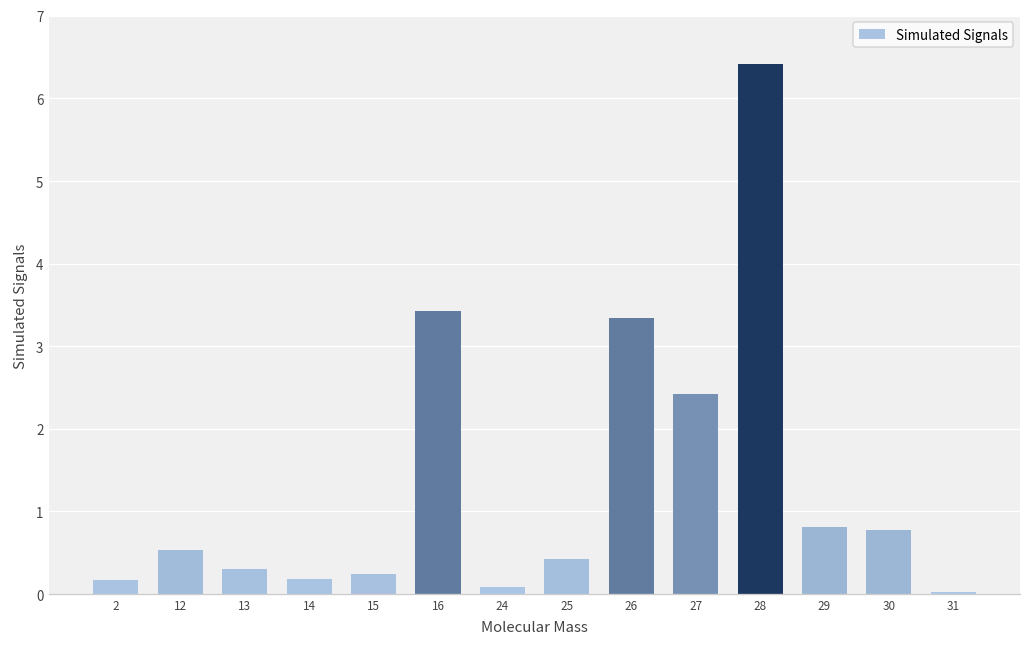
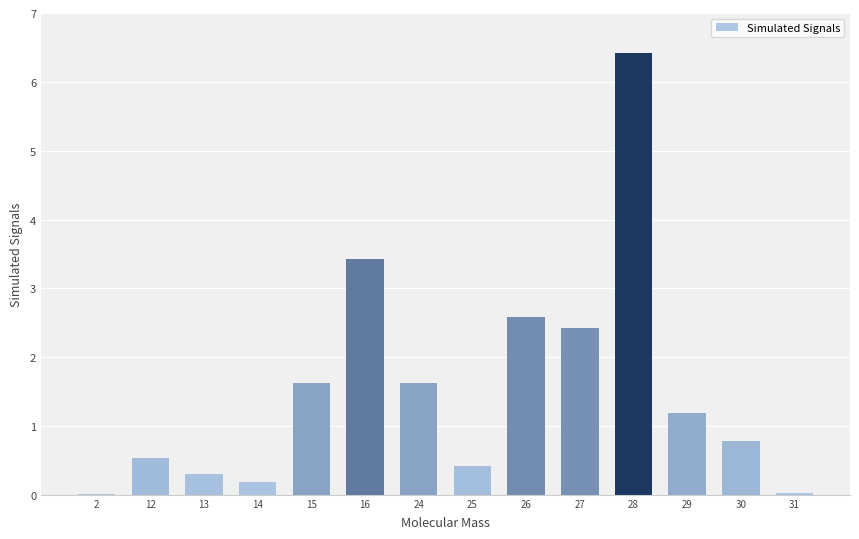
2: 0.2 -> 0.0
15: 0.2 -> 1.6
24: 0.1 -> 1.6
26: 3.3 -> 2.6
29: 0.8 -> 1.2
